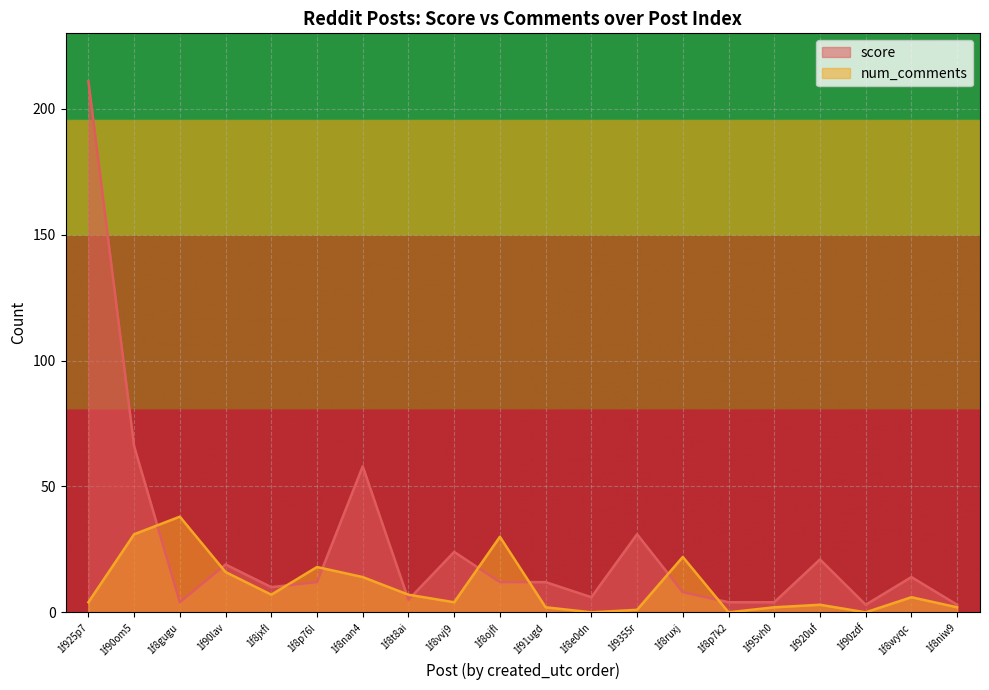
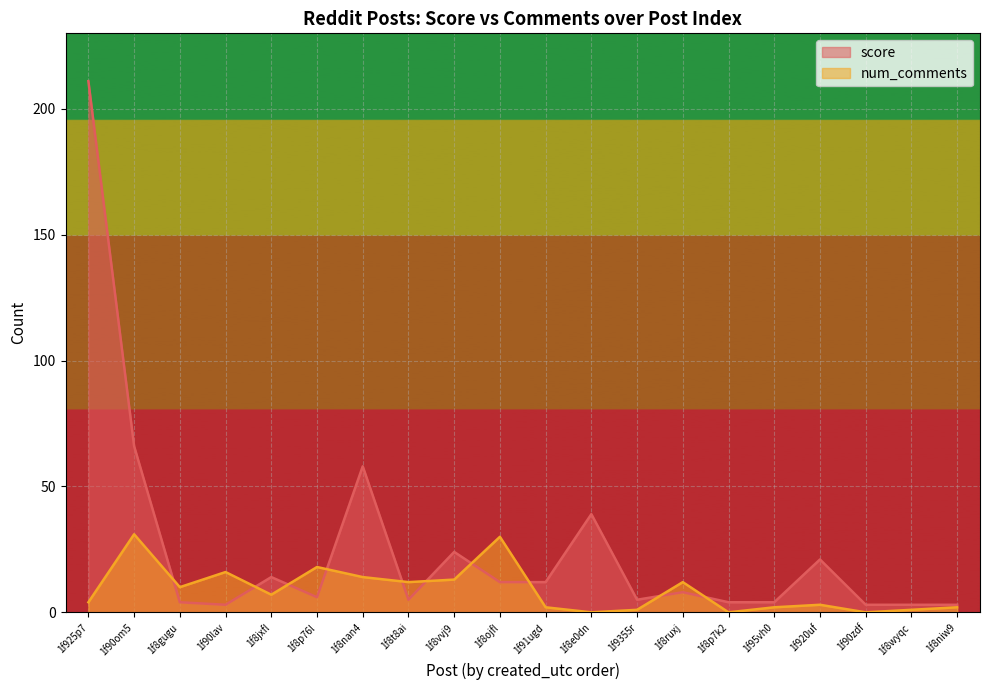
num_comments, 1f8gugu: 38 -> 10
score, 1f90lav: 19 -> 3
score, 1f8jxfl: 10 -> 14
score, 1f8p76l: 12 -> 6
num_comments, 1f8t8ai: 7 -> 12
num_comments, 1f8vvj9: 4 -> 13
score, 1f8e0dn: 6 -> 39
score, 1f9355r: 31 -> 5
num_comments, 1f8ruxj: 22 -> 12
score, 1f8wyqc: 14 -> 3
num_comments, 1f8wyqc: 6 -> 1
